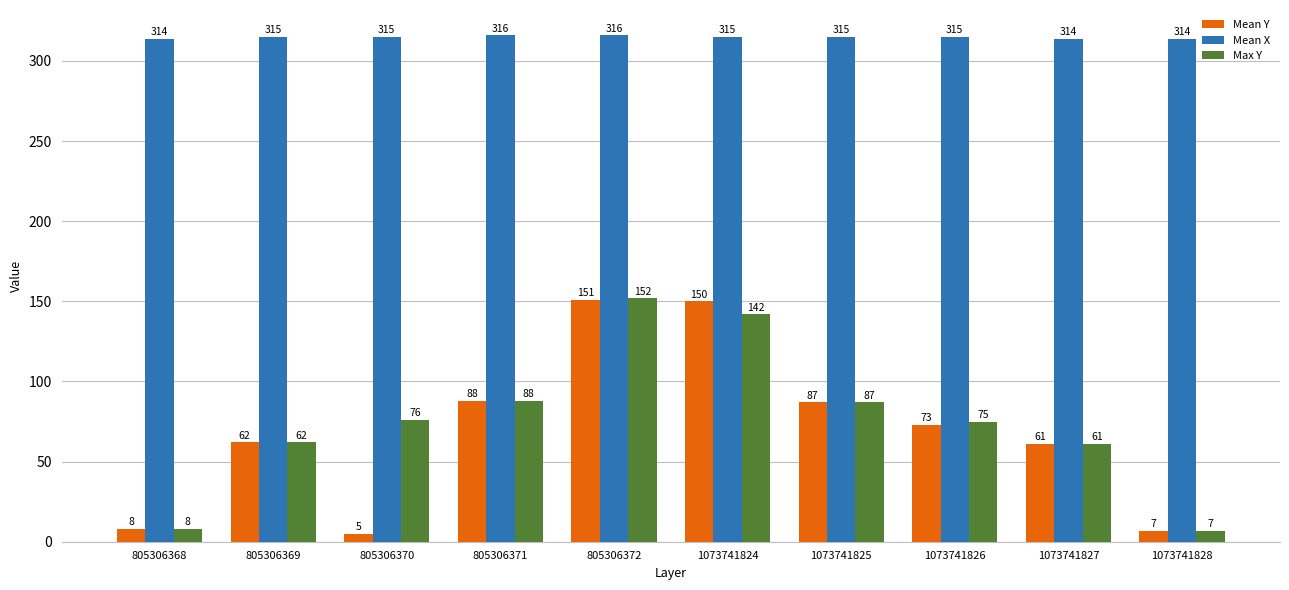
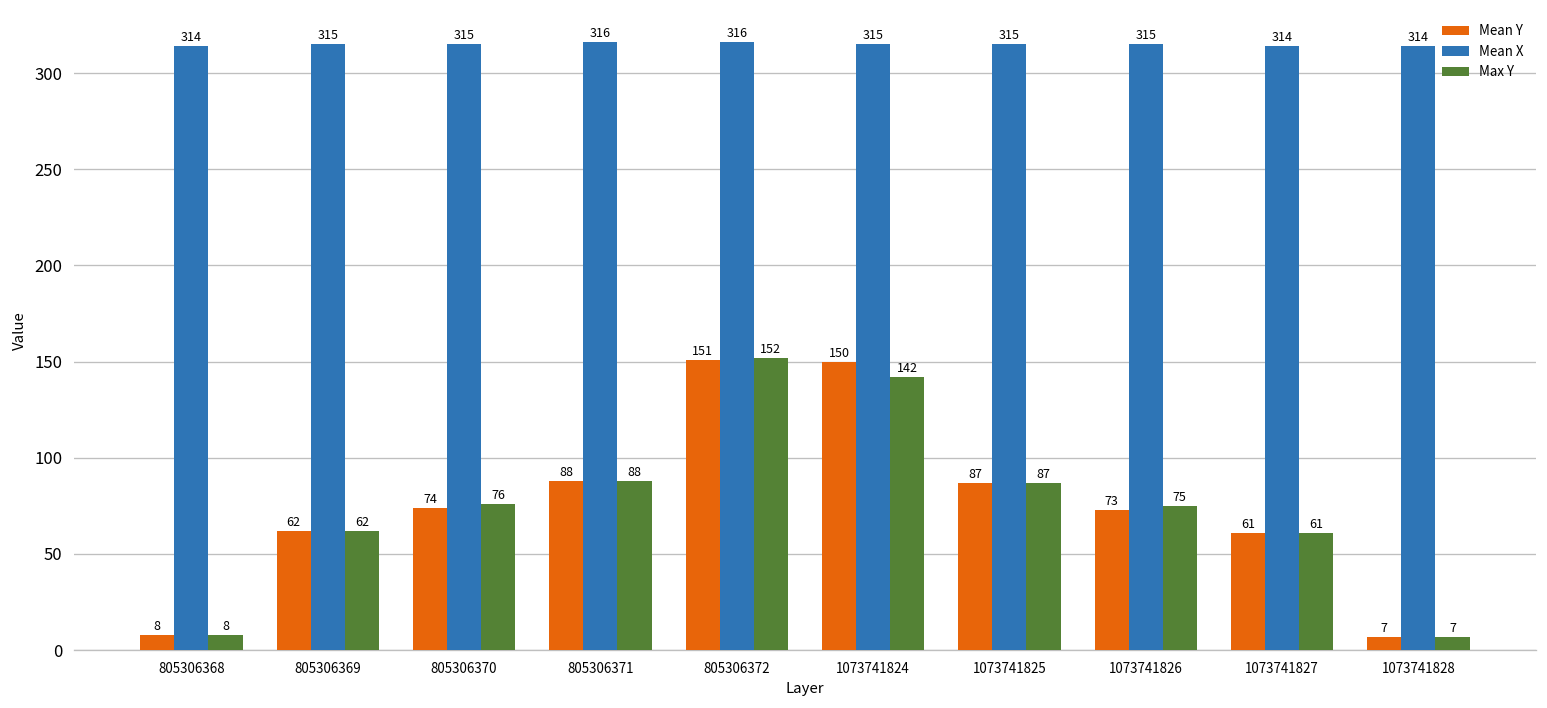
Mean Y, 805306370: 5 -> 74
